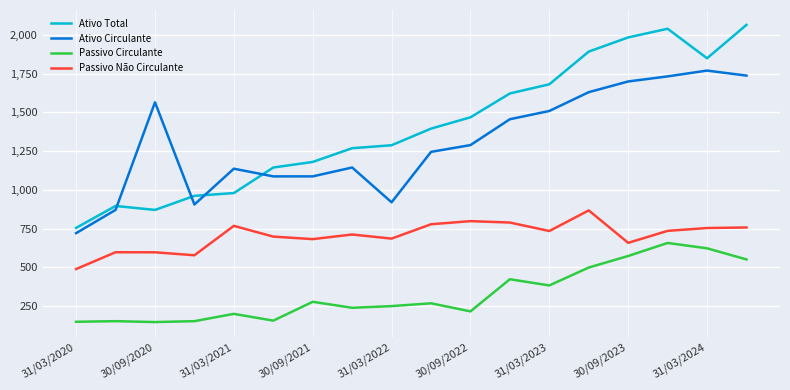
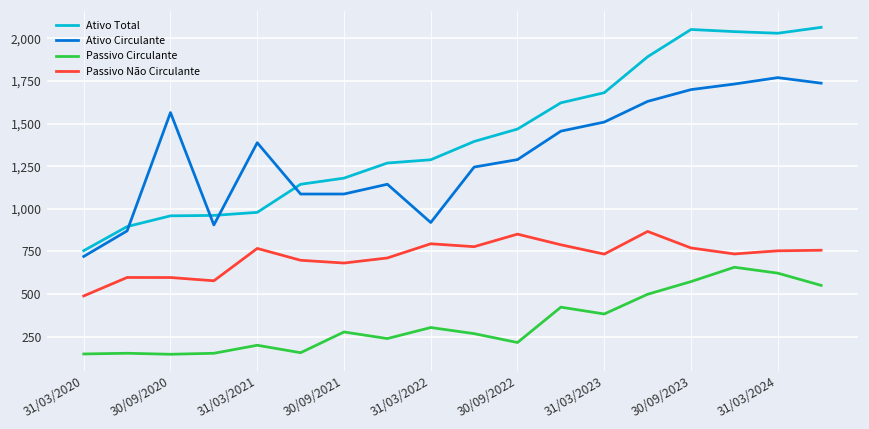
Ativo Total, 30/09/2020: 870 -> 960
Ativo Circulante, 31/03/2021: 1,140 -> 1,390
Passivo Circulante, 31/03/2022: 250 -> 300
Passivo Não Circulante, 31/03/2022: 690 -> 800
Passivo Não Circulante, 30/09/2022: 800 -> 850
Ativo Total, 30/09/2023: 1,980 -> 2,050
Passivo Não Circulante, 30/09/2023: 660 -> 770
Ativo Total, 31/03/2024: 1,850 -> 2,030
